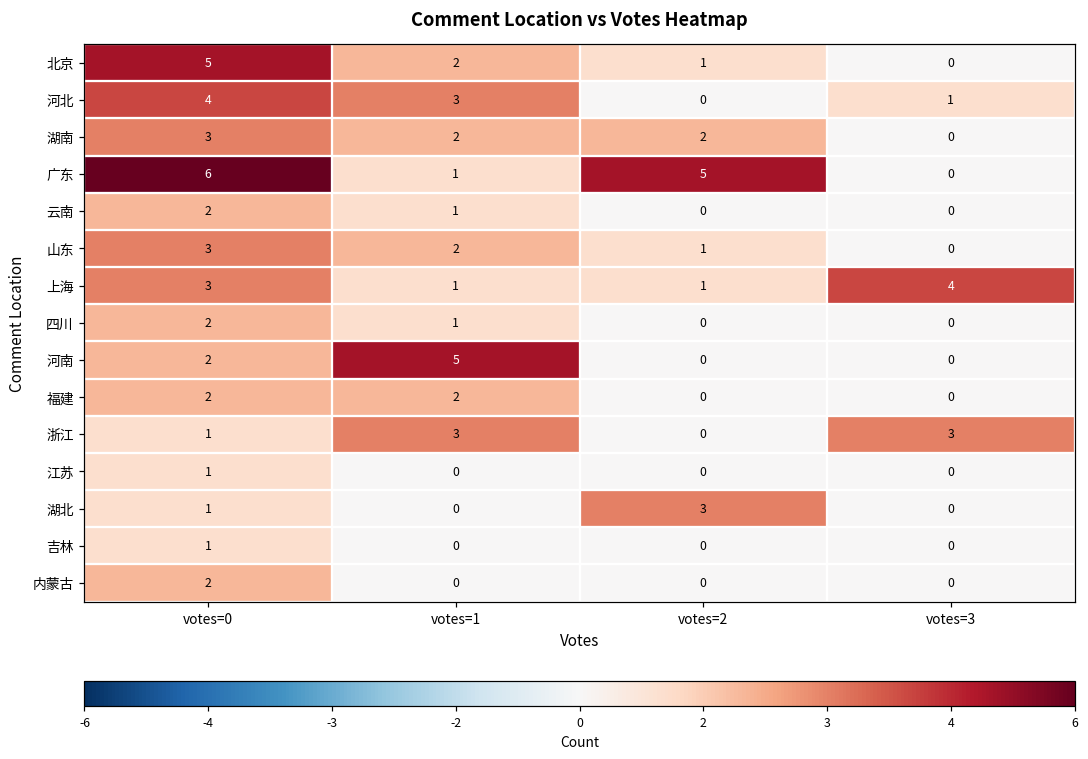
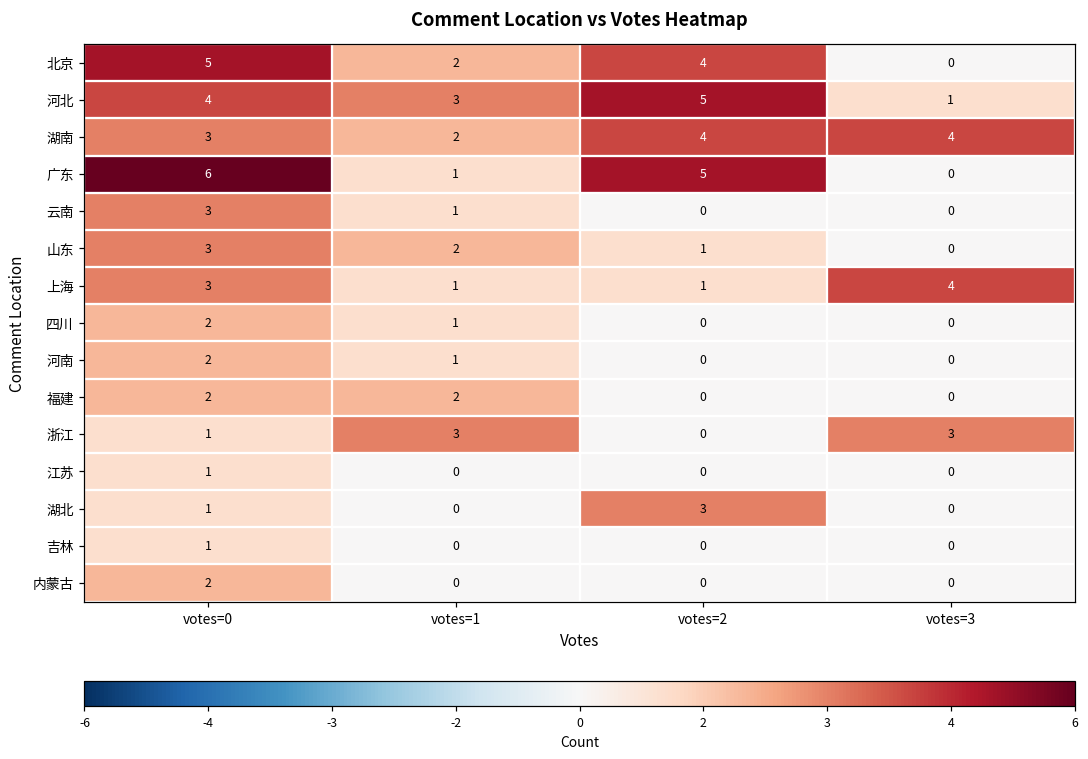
北京, votes=2: 1 -> 4
河北, votes=2: 0 -> 5
湖南, votes=2: 2 -> 4
湖南, votes=3: 0 -> 4
云南, votes=0: 2 -> 3
河南, votes=1: 5 -> 1
